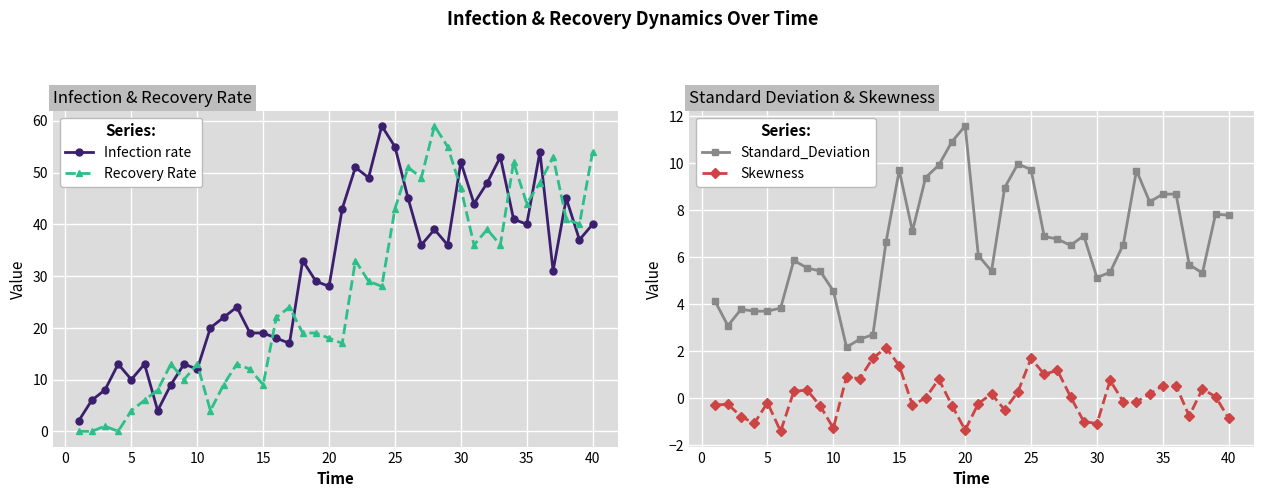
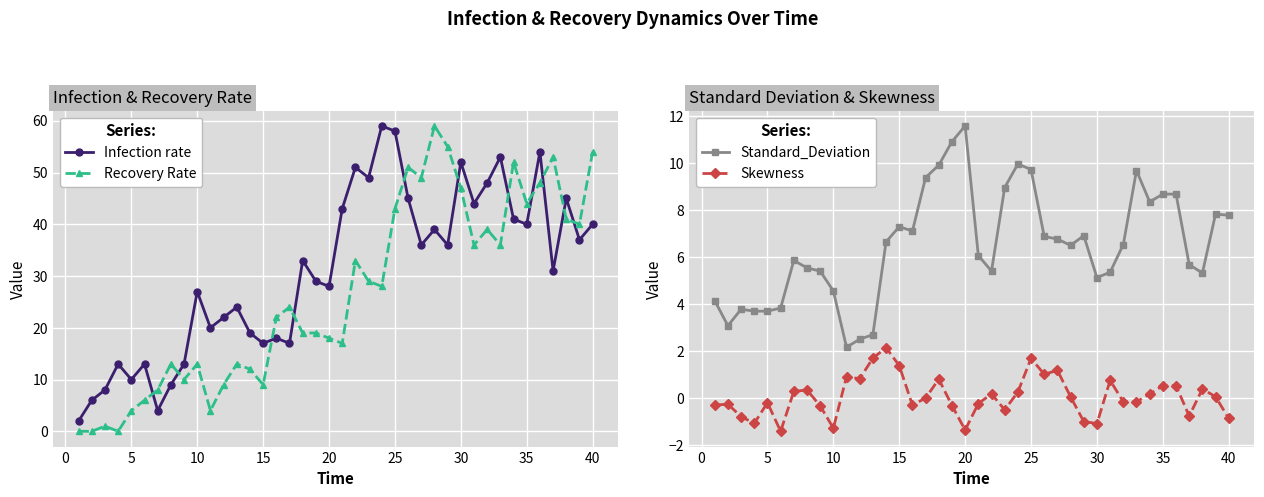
Infection & Recovery Rate, Infection rate, 10: 12 -> 27
Infection & Recovery Rate, Infection rate, 15: 19 -> 17
Infection & Recovery Rate, Infection rate, 25: 55 -> 58
Standard Deviation & Skewness, Standard_Deviation, 15: 9.7 -> 7.3
